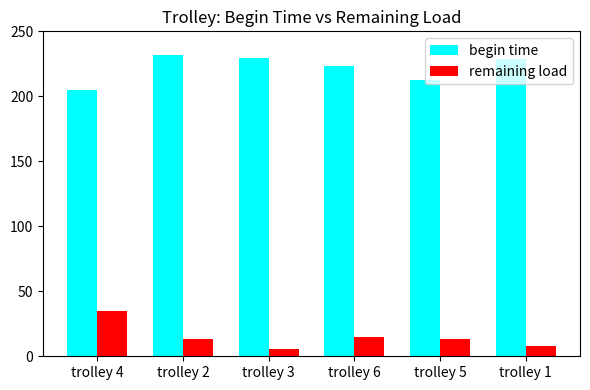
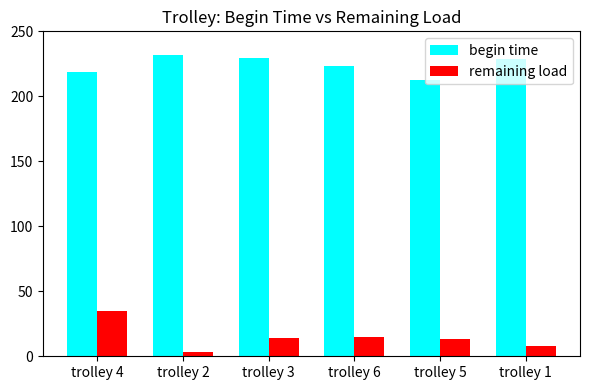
begin time, trolley 4: 205 -> 219
remaining load, trolley 2: 13 -> 4
remaining load, trolley 3: 6 -> 14
